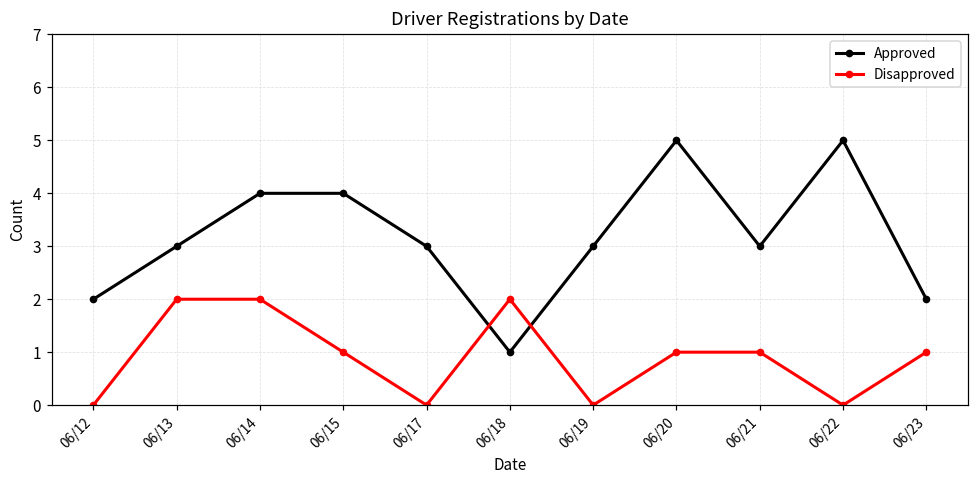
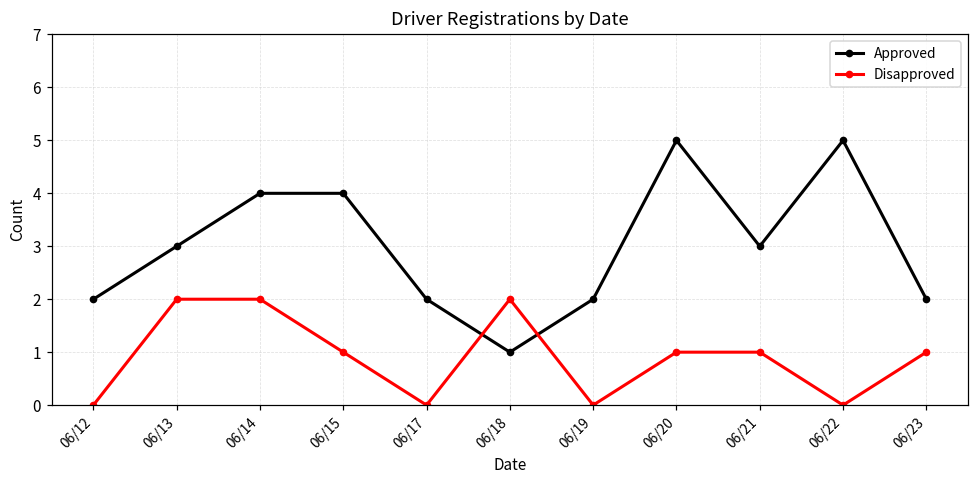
Approved, 06/17: 3 -> 2
Approved, 06/19: 3 -> 2
